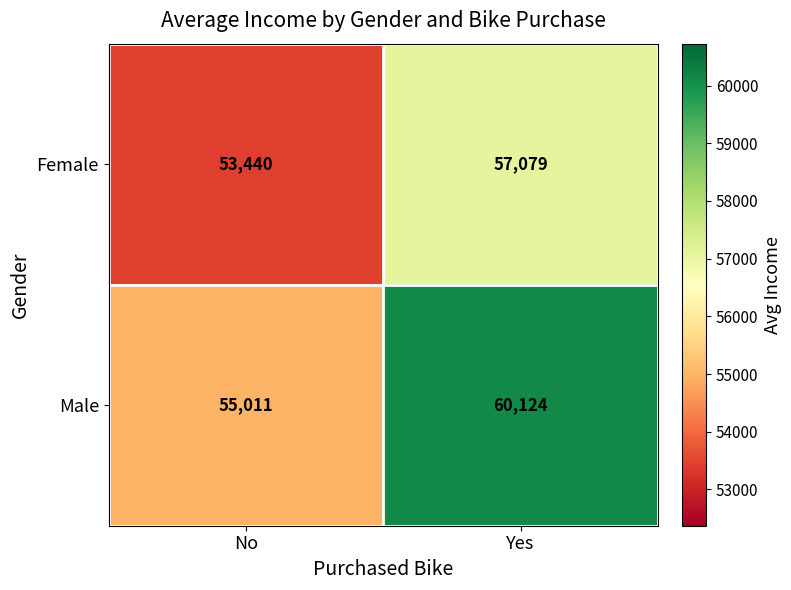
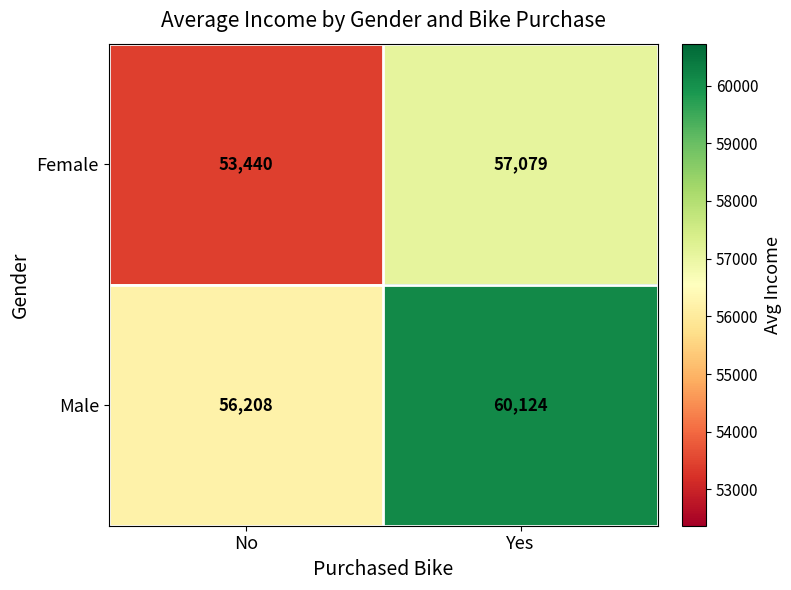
Male, No: 55,011 -> 56,208
